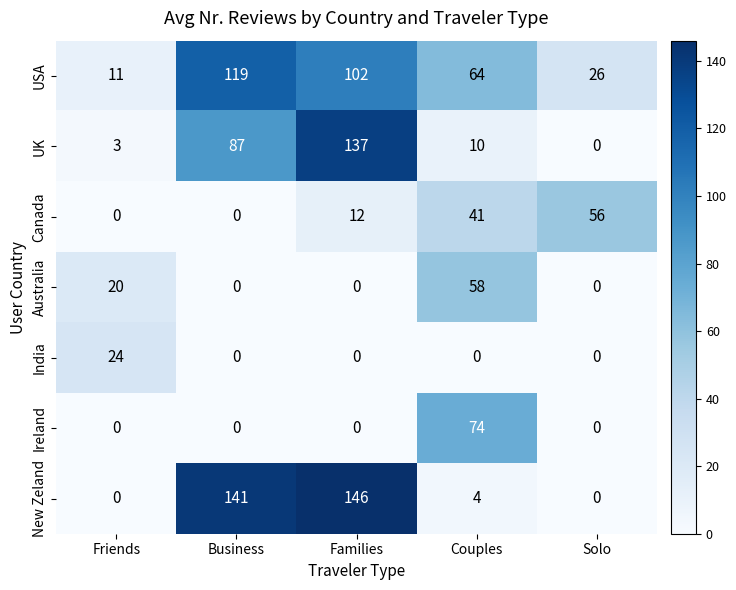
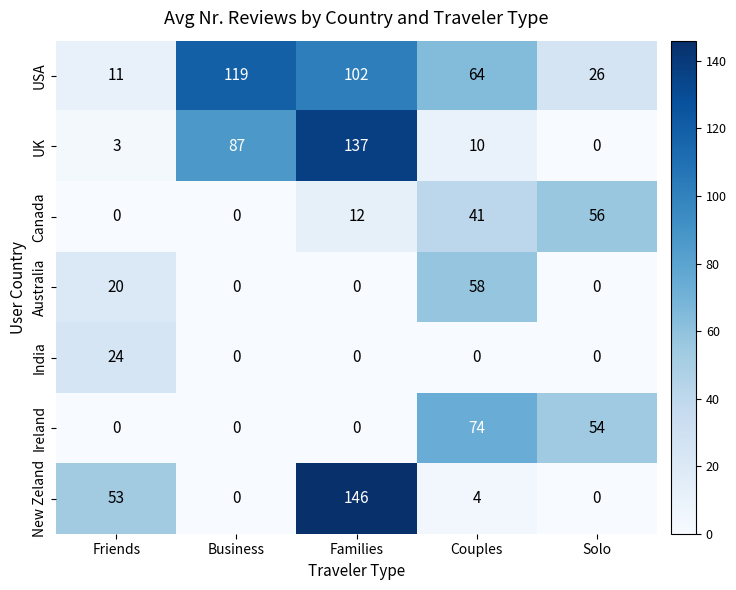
Ireland, Solo: 0 -> 54
New Zeland, Friends: 0 -> 53
New Zeland, Business: 141 -> 0
